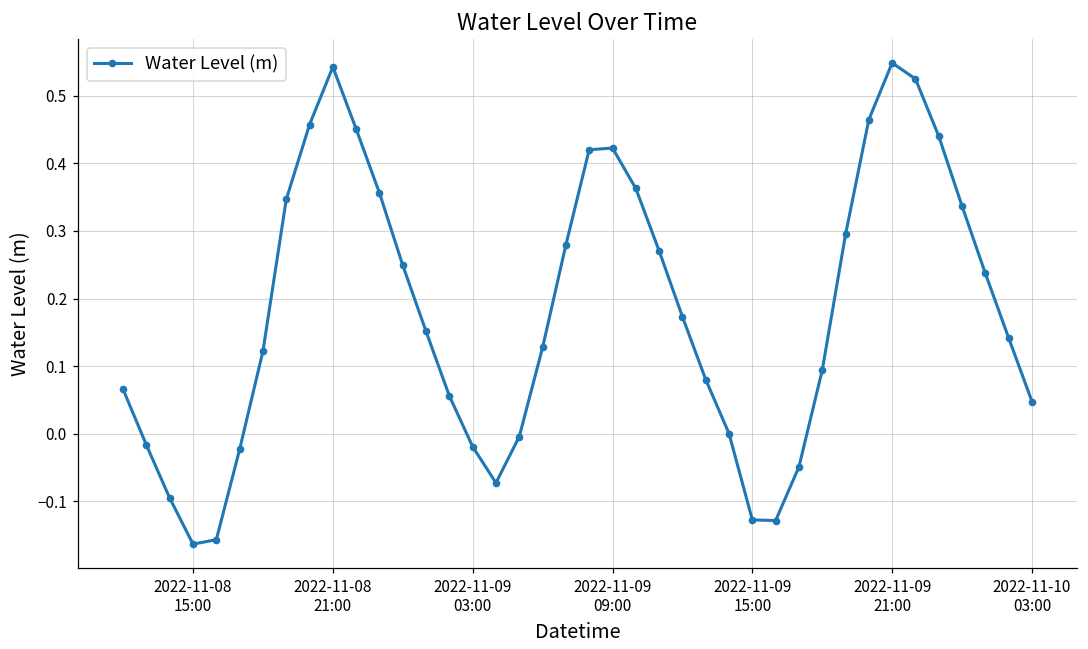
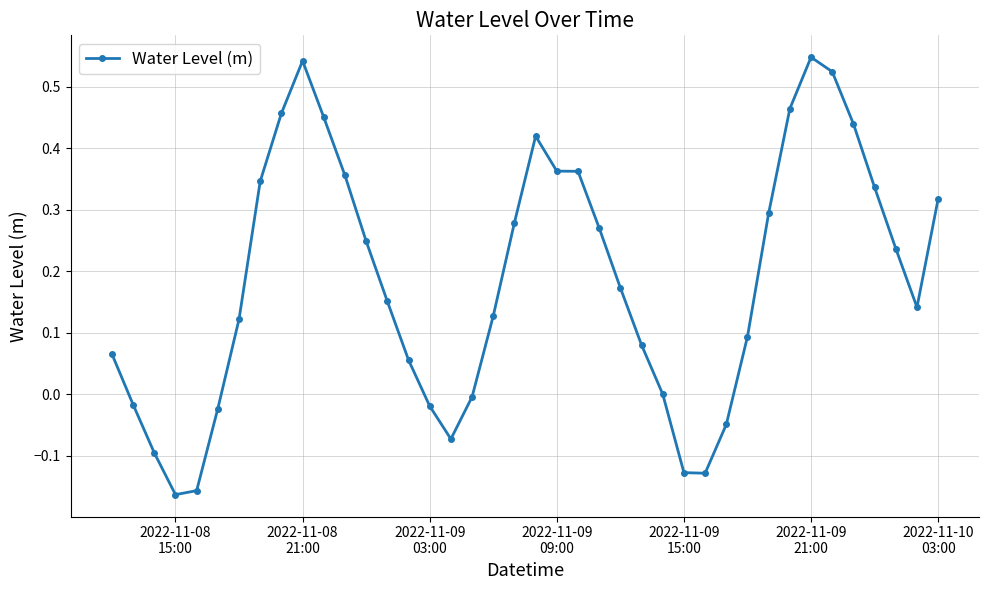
2022-11-09 09:00: 0.42 -> 0.36
2022-11-10 03:00: 0.05 -> 0.32
